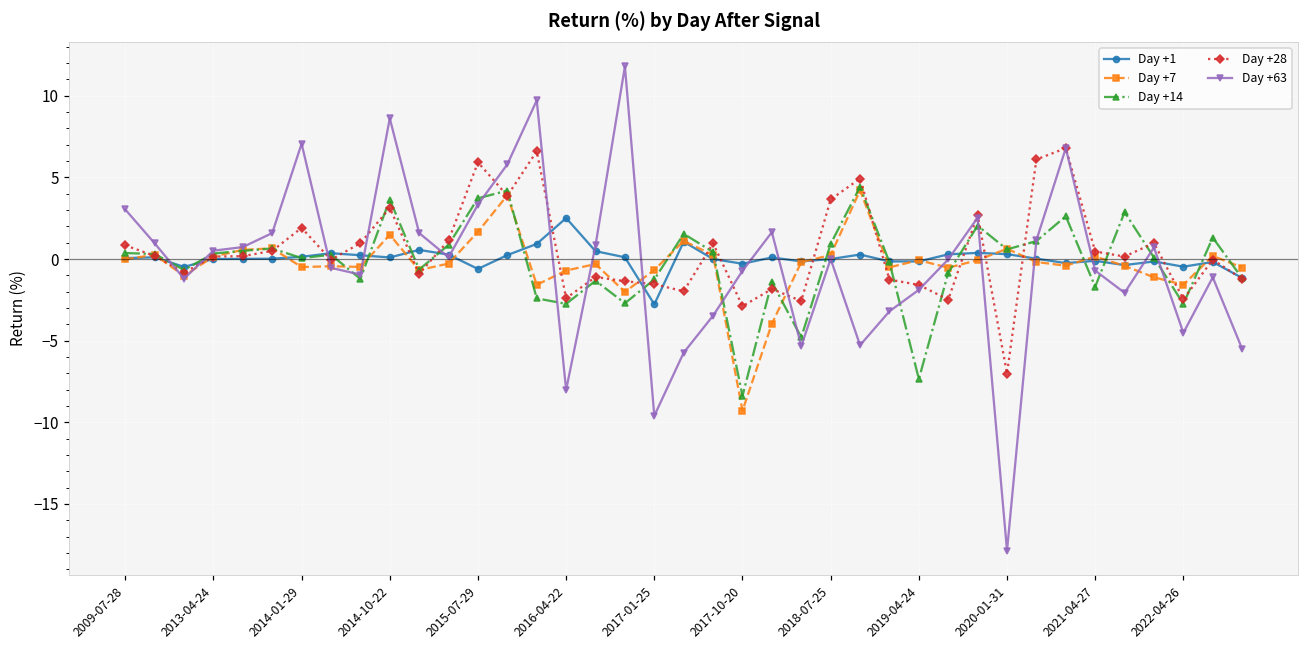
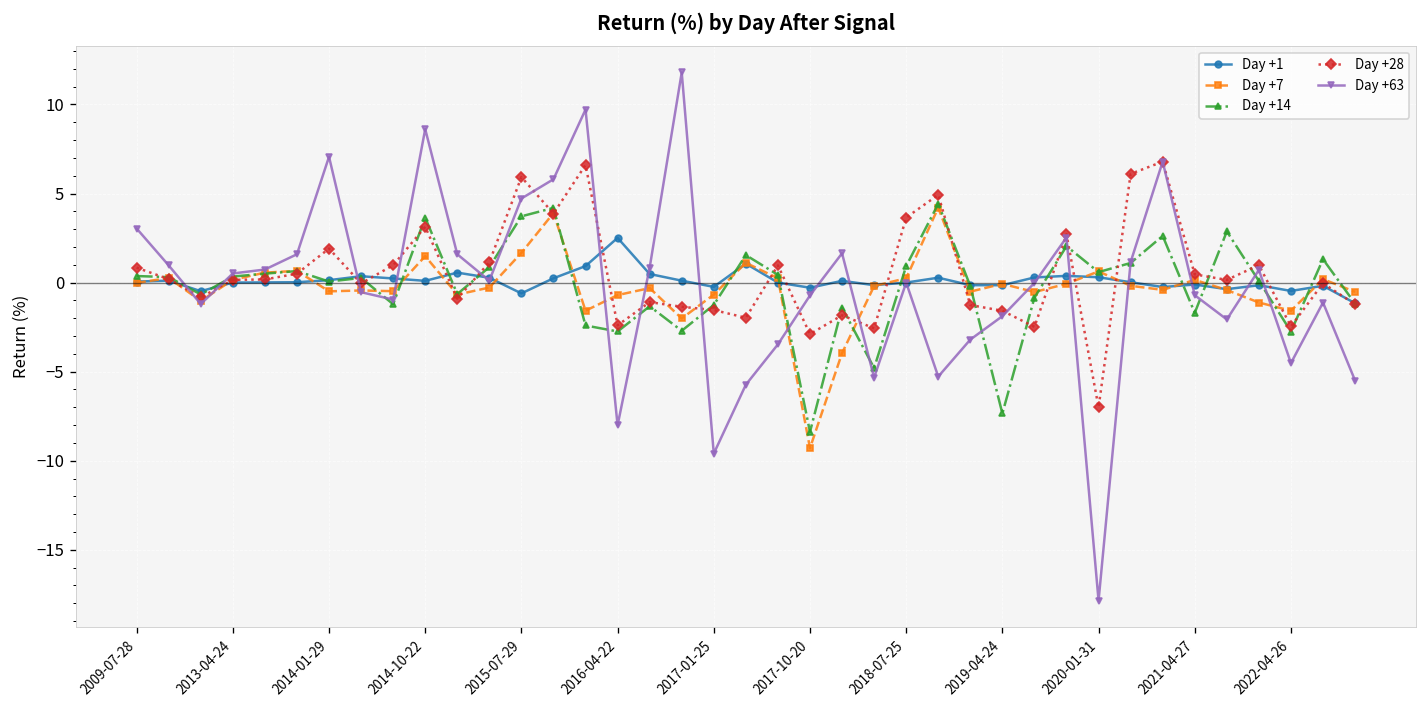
Day +63, 2015-07-29: 3.3 -> 4.7
Day +1, 2017-01-25: -2.8 -> -0.2
